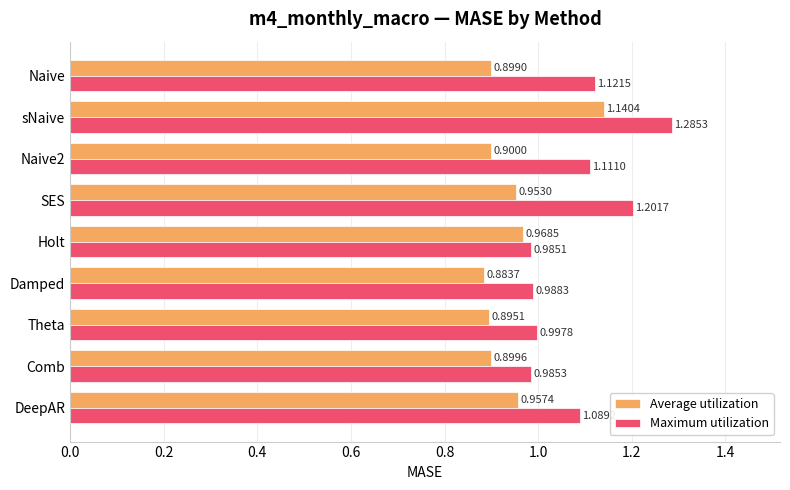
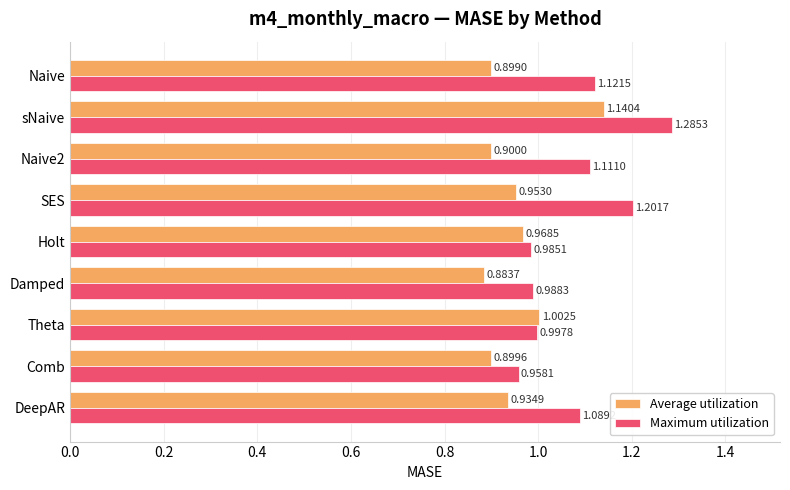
Average utilization, Theta: 0.8951 -> 1.0025
Maximum utilization, Comb: 0.9853 -> 0.9581
Average utilization, DeepAR: 0.9574 -> 0.9349
